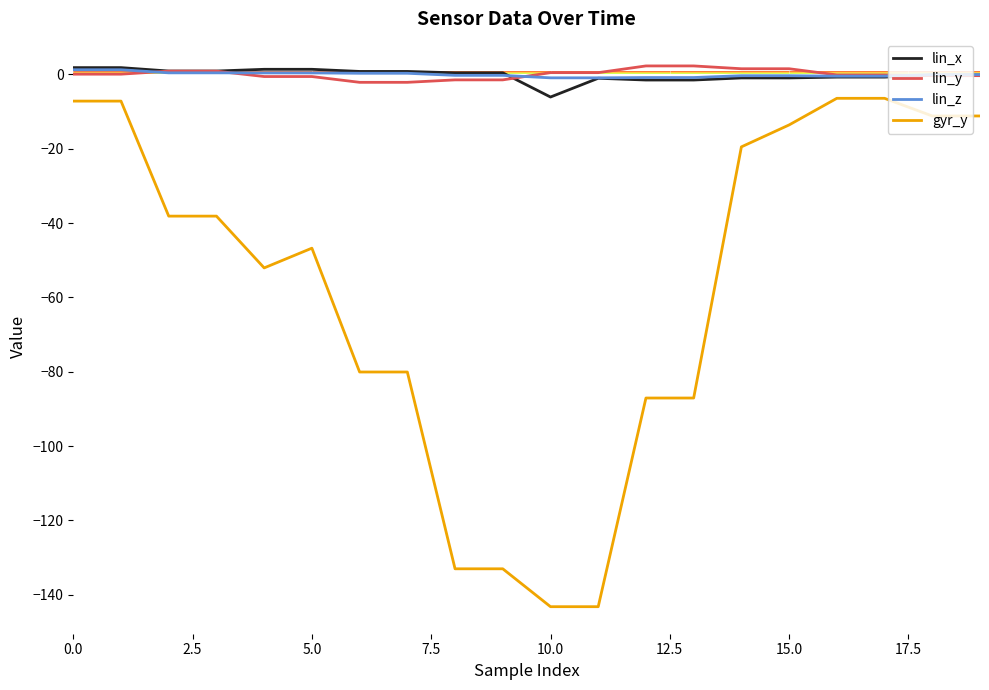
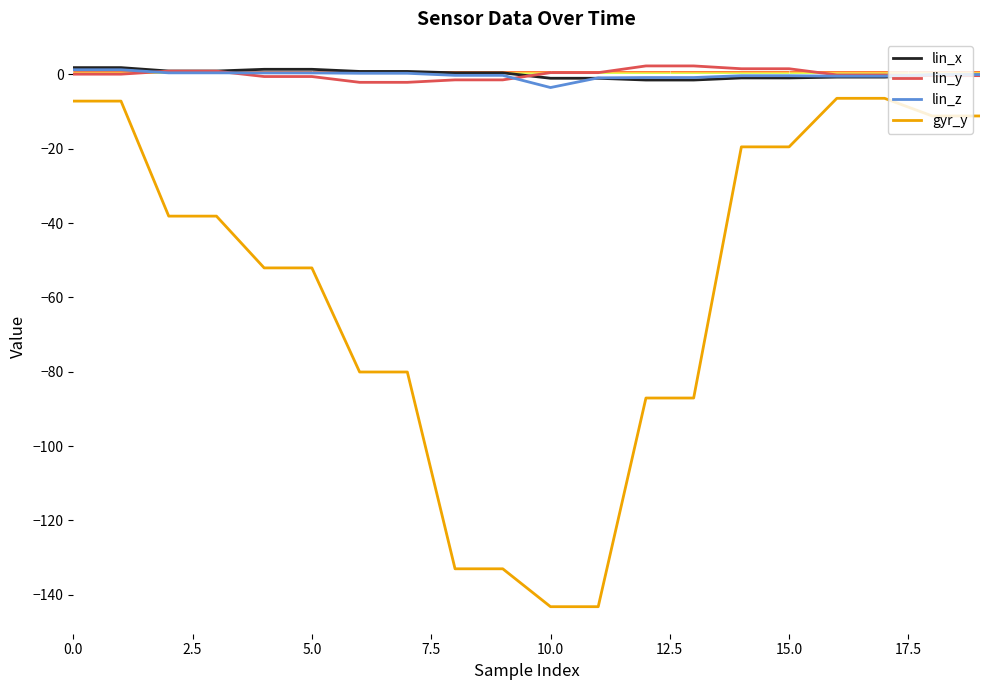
gyr_y, 5.0: -47 -> -52
lin_x, 10.0: -6 -> -1
lin_z, 10.0: -1 -> -4
gyr_y, 15.0: -14 -> -20
